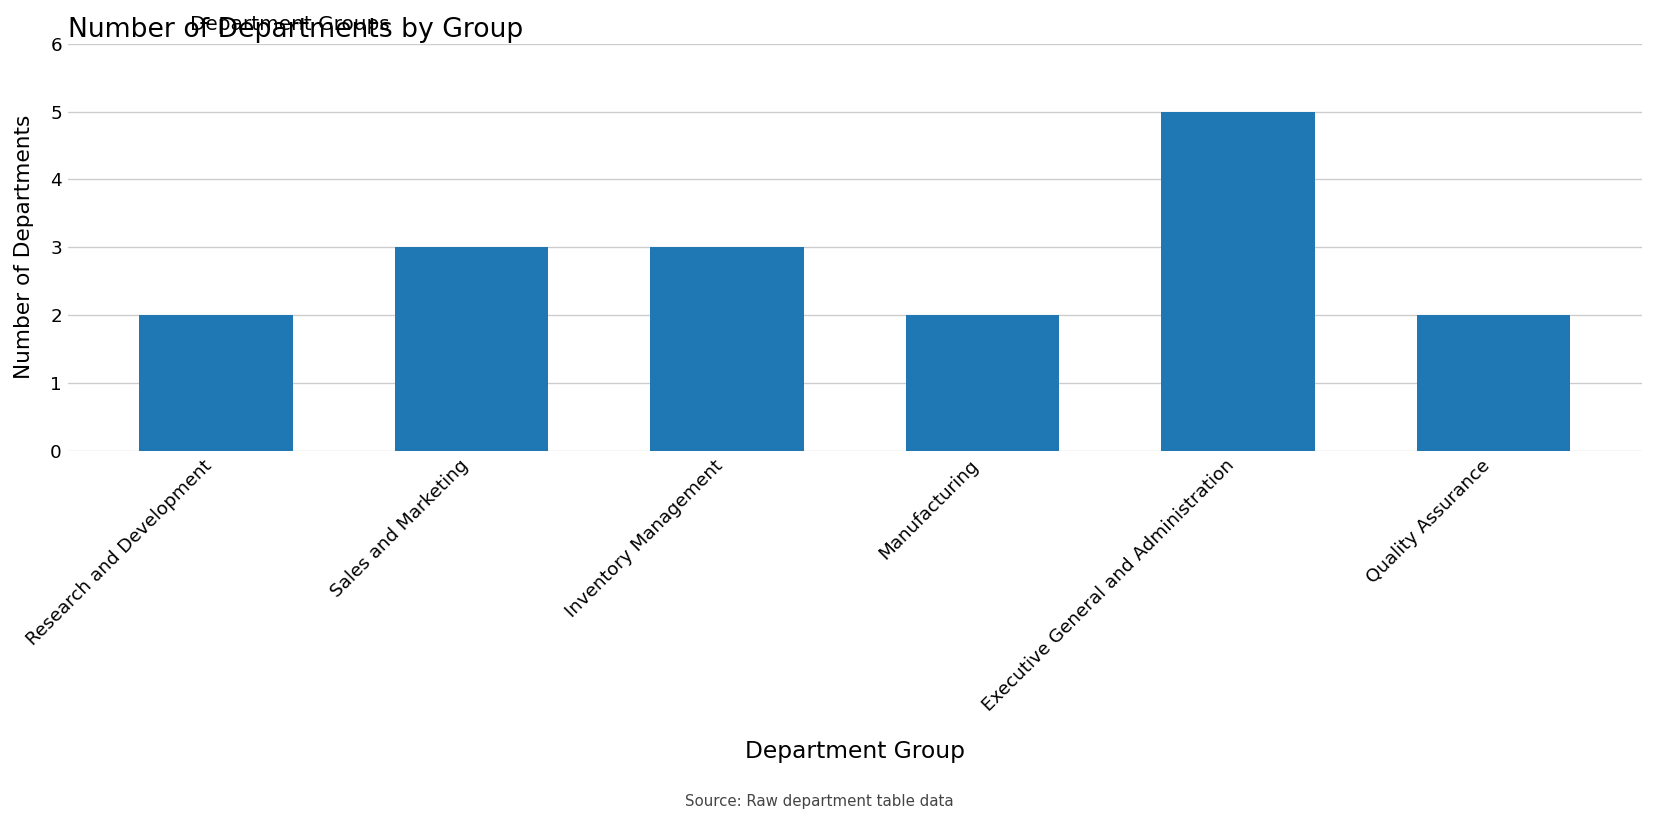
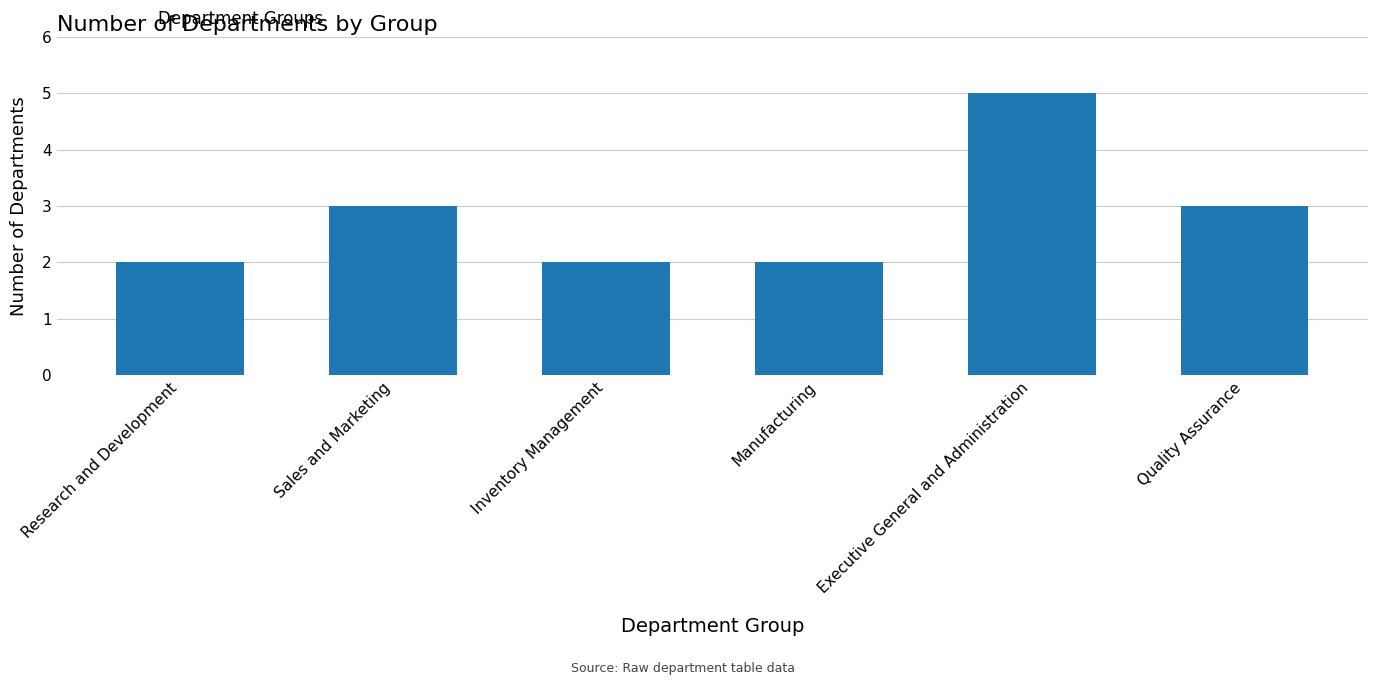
Inventory Management: 3 -> 2
Quality Assurance: 2 -> 3
